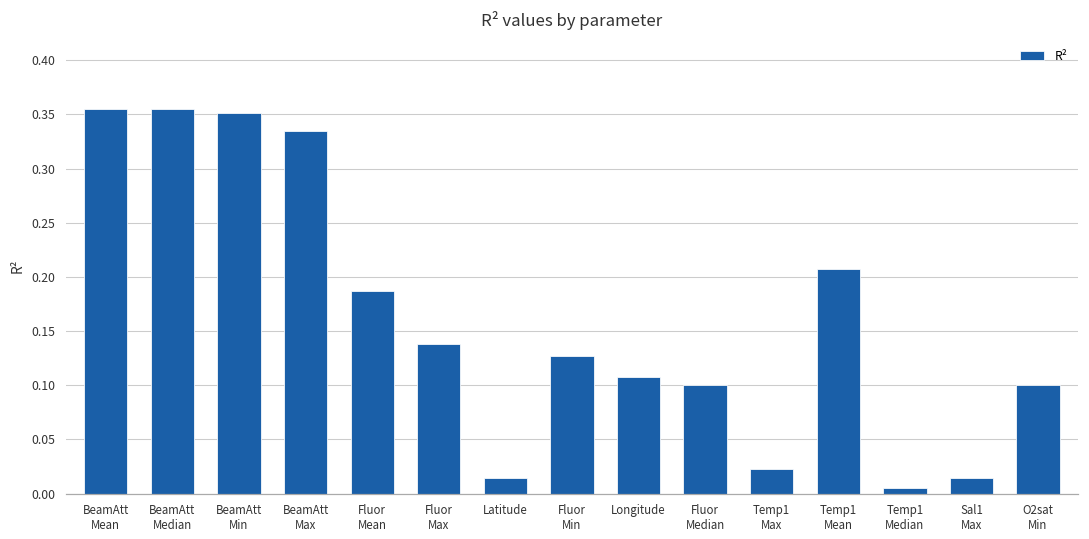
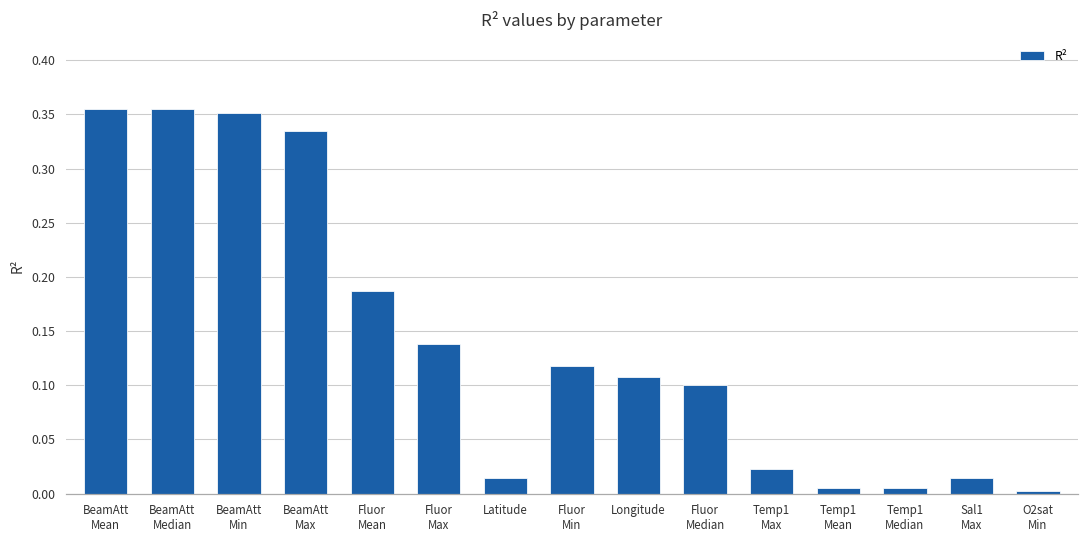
Fluor Min: 0.13 -> 0.12
Temp1 Mean: 0.21 -> 0.01
O2sat Min: 0.10 -> 0.00
